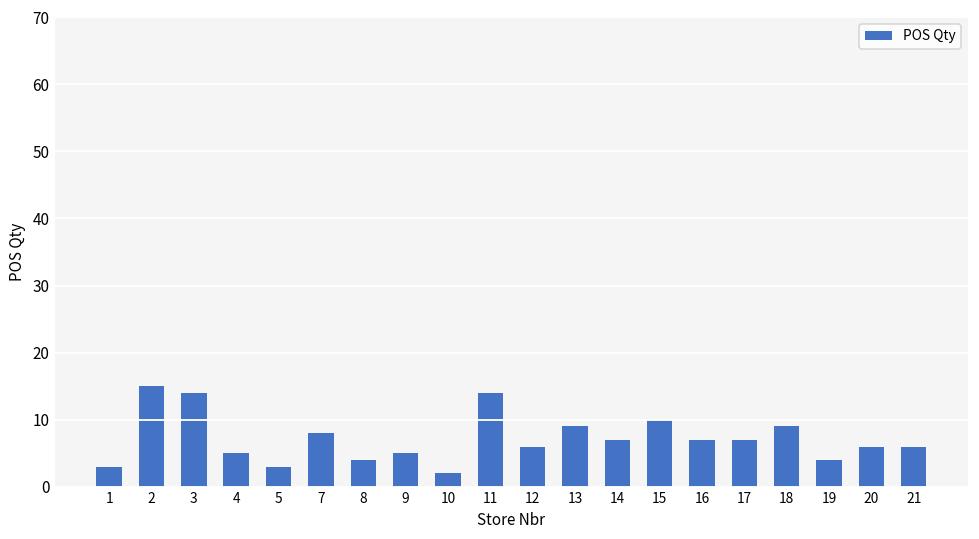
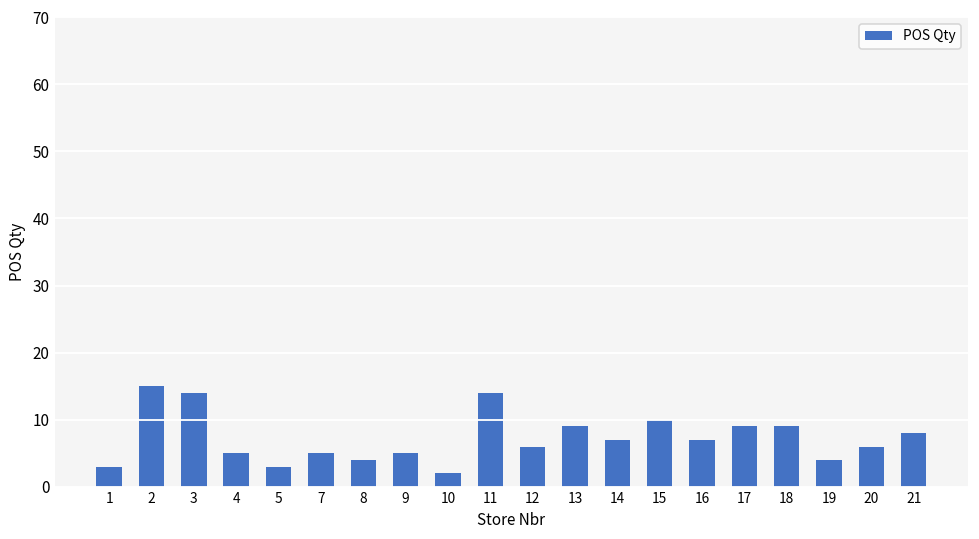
7: 8 -> 5
17: 7 -> 9
21: 6 -> 8
